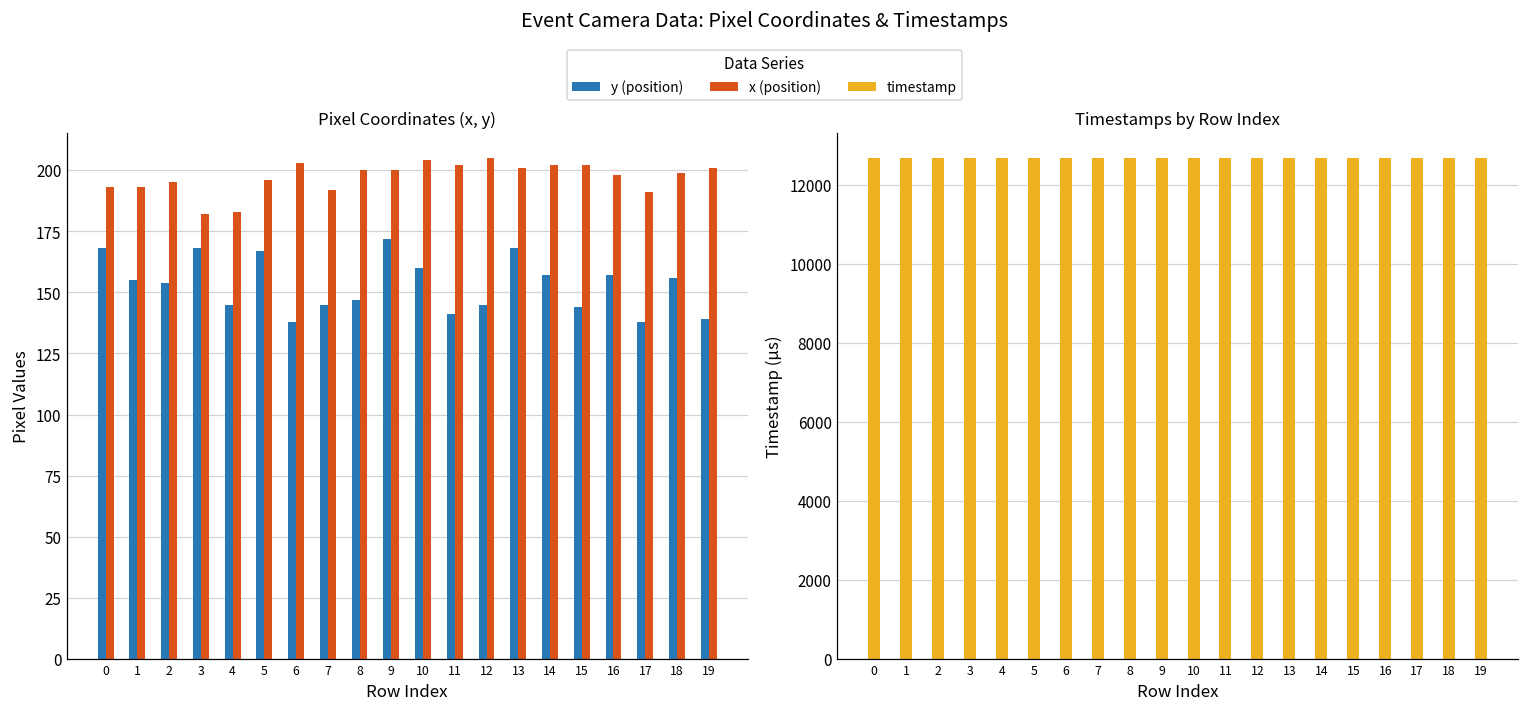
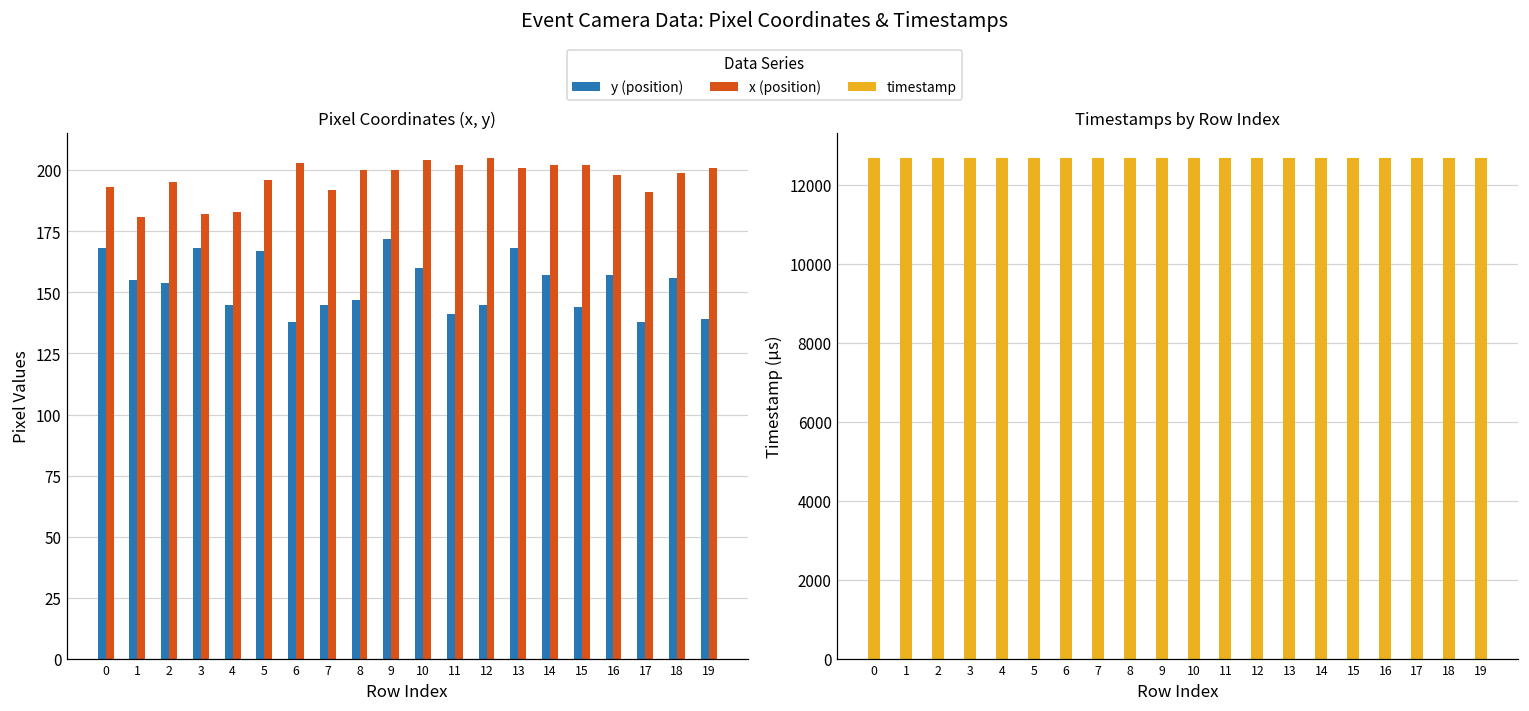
Pixel Coordinates (x, y), x (position), 1: 193 -> 181
